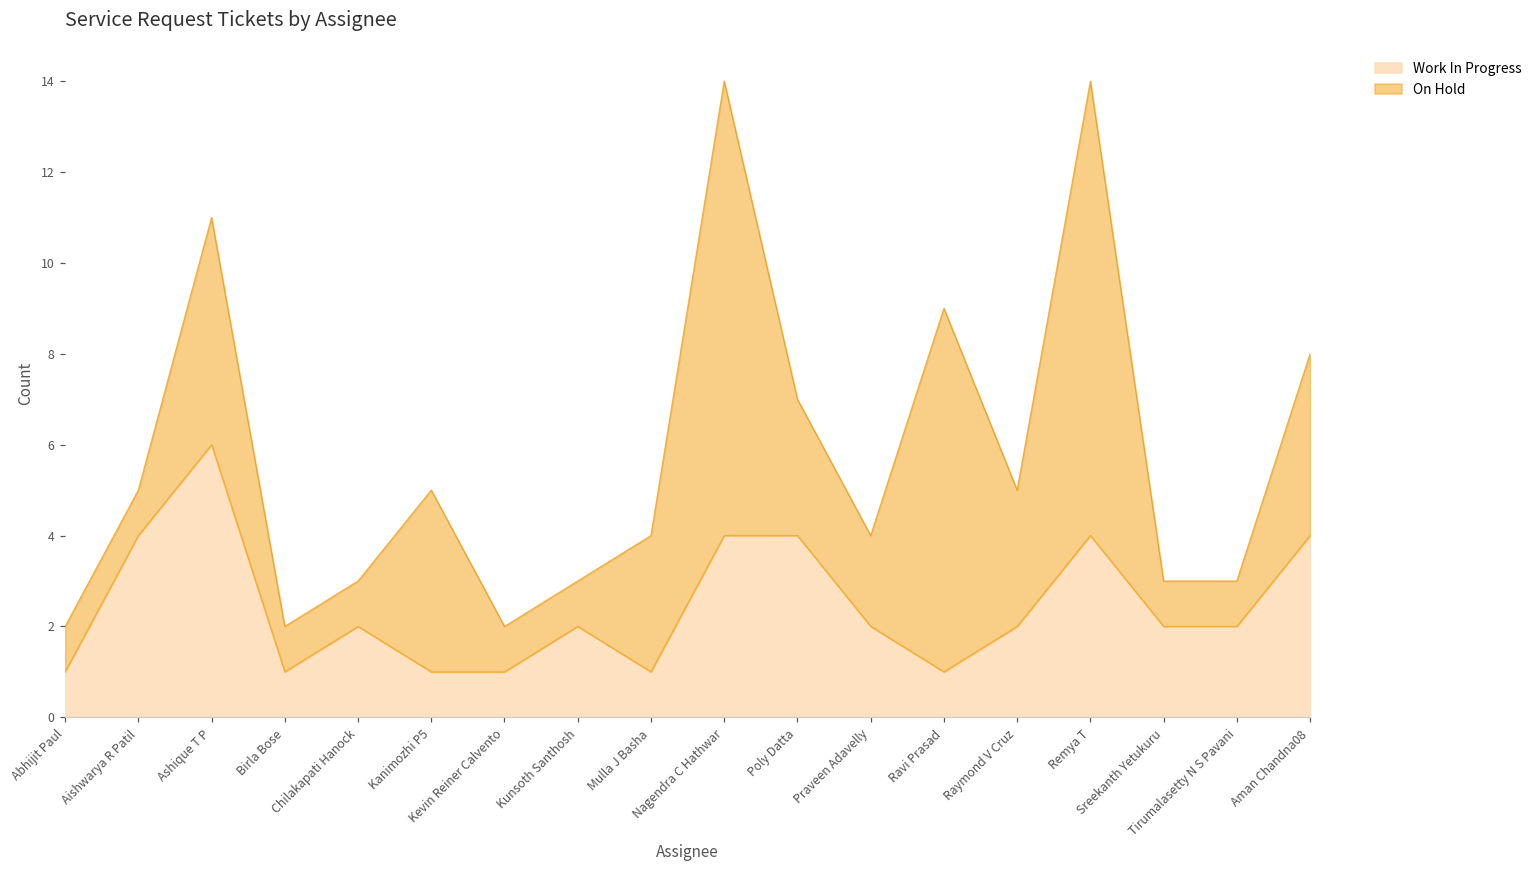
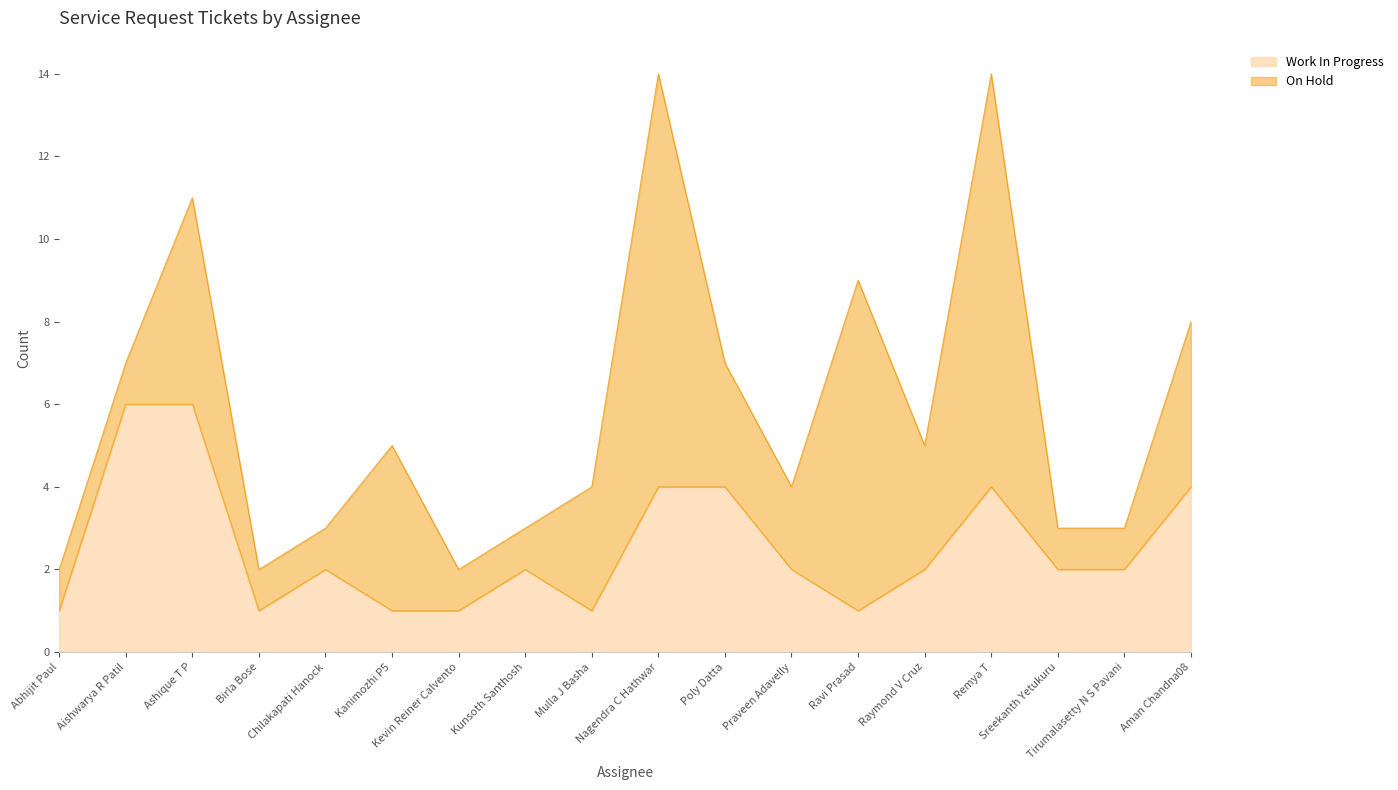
Work In Progress, Aishwarya R Patil: 4 -> 6
